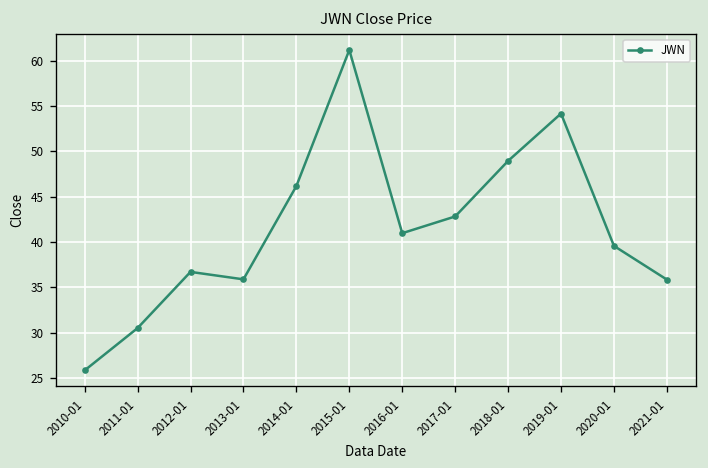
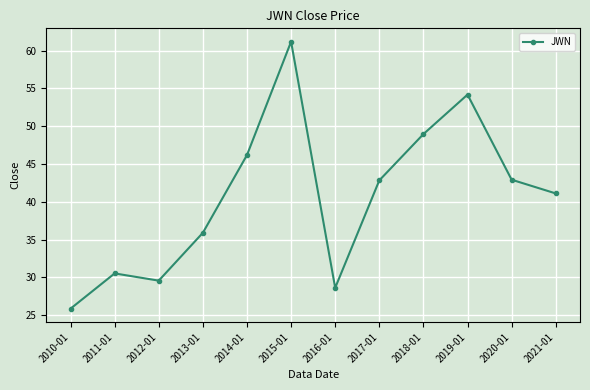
2012-01: 37 -> 30
2016-01: 41 -> 29
2020-01: 40 -> 43
2021-01: 36 -> 41
